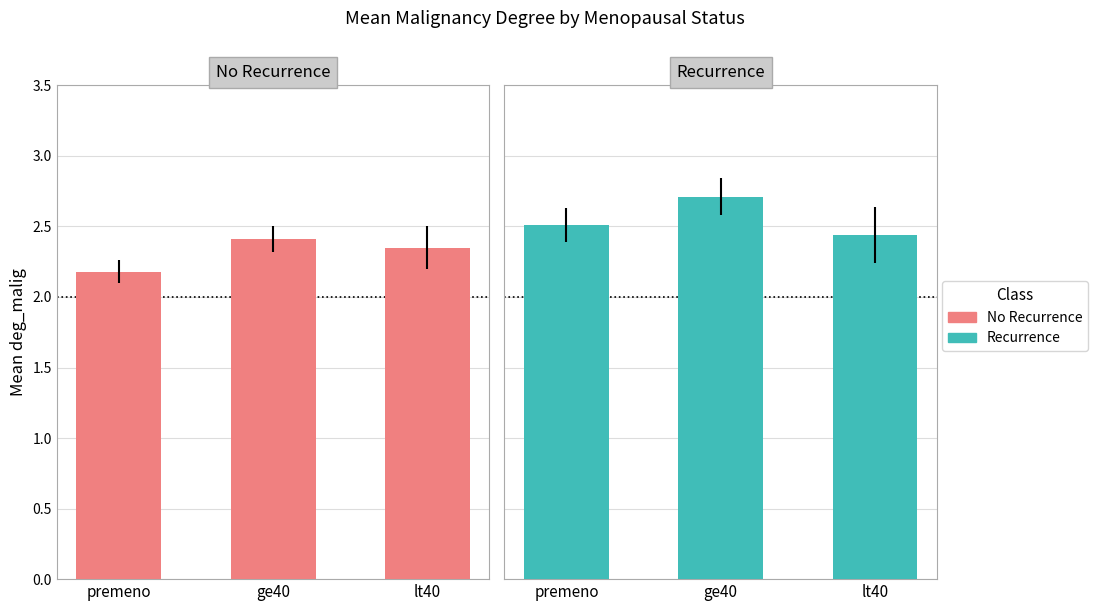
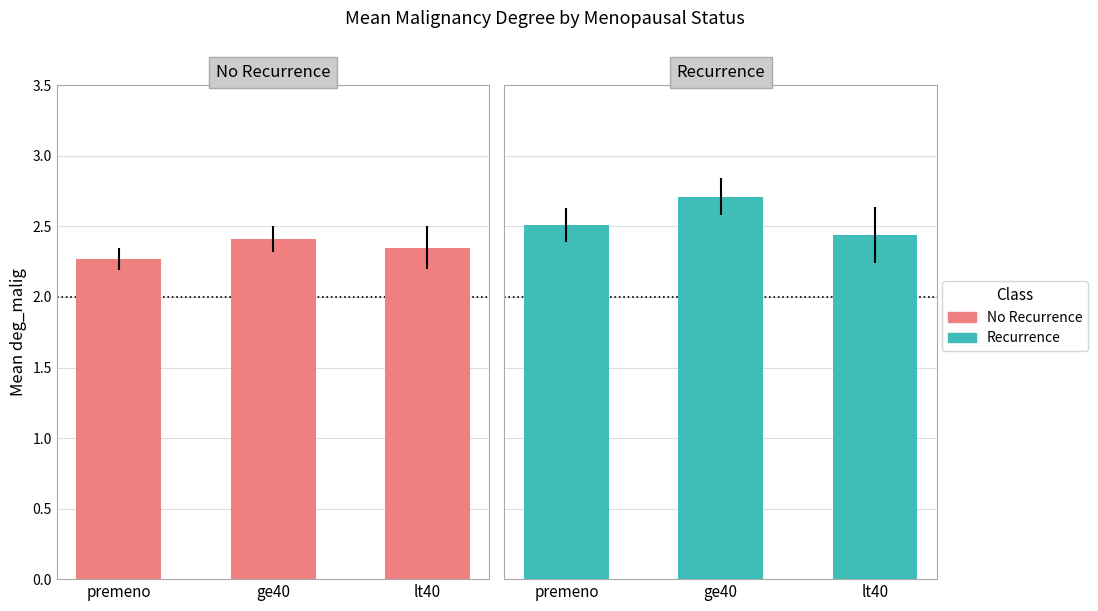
No Recurrence, premeno: 2.18 -> 2.27
